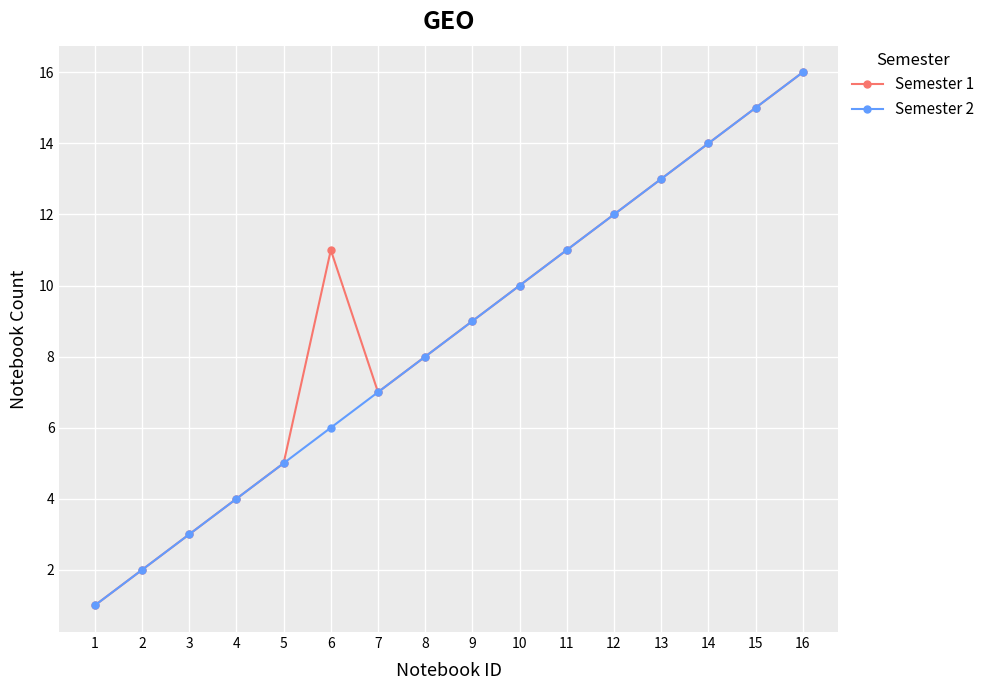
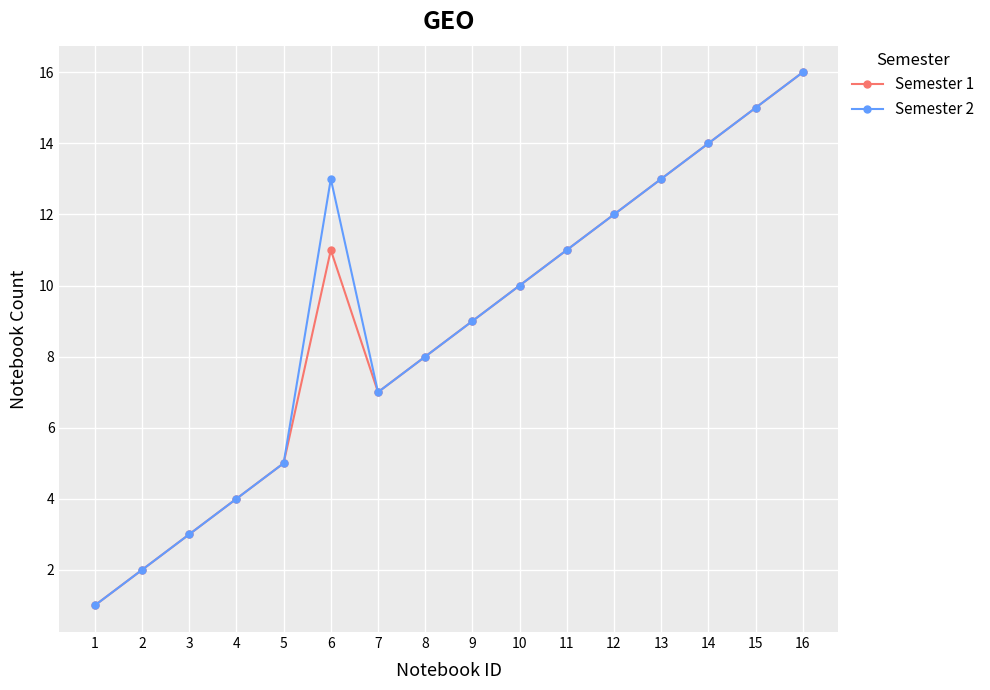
Semester 2, 6: 6 -> 13
